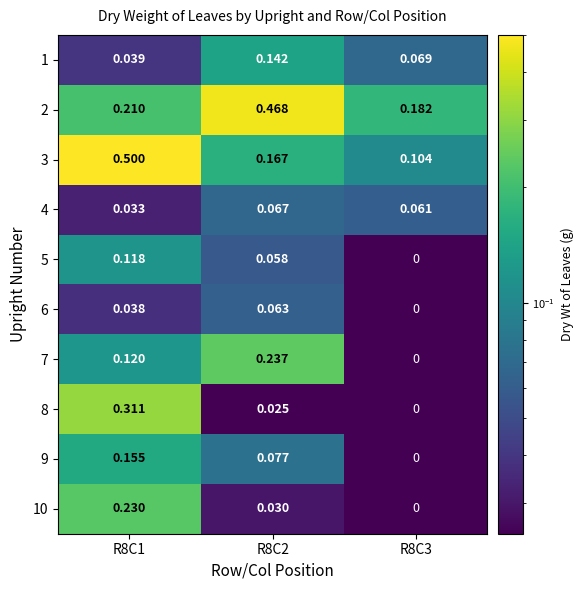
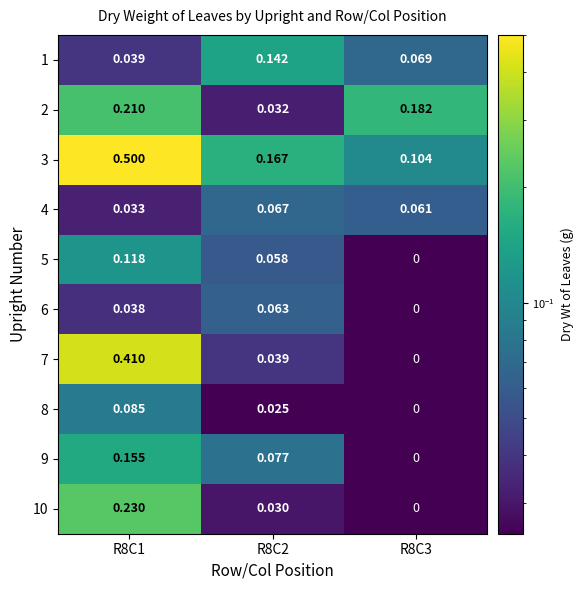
2, R8C2: 0.468 -> 0.032
7, R8C1: 0.120 -> 0.410
7, R8C2: 0.237 -> 0.039
8, R8C1: 0.311 -> 0.085
